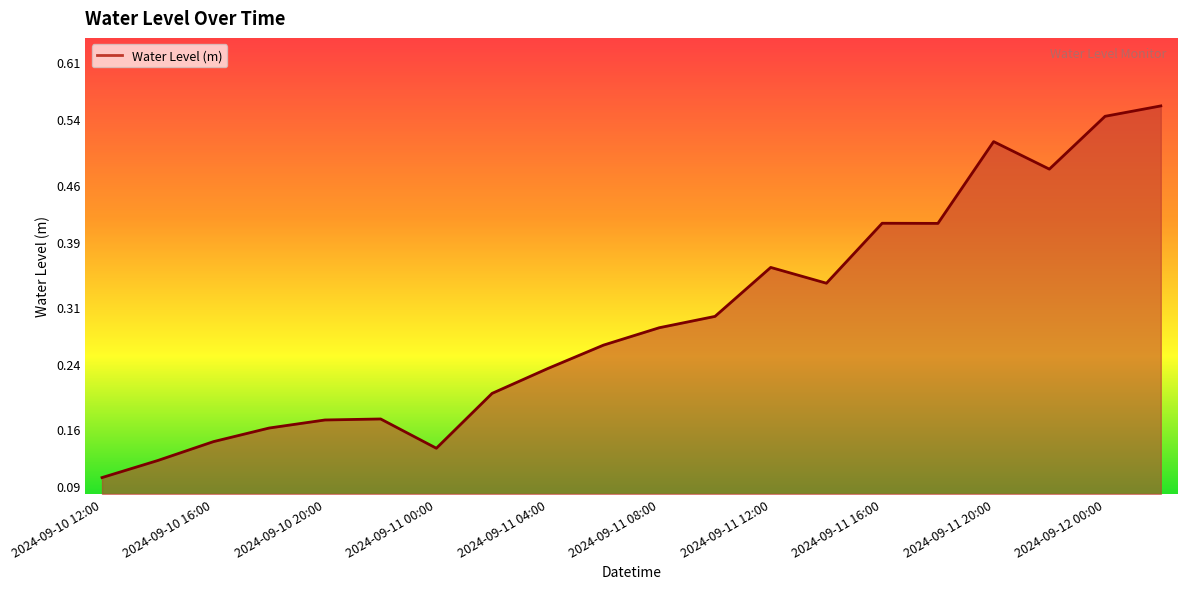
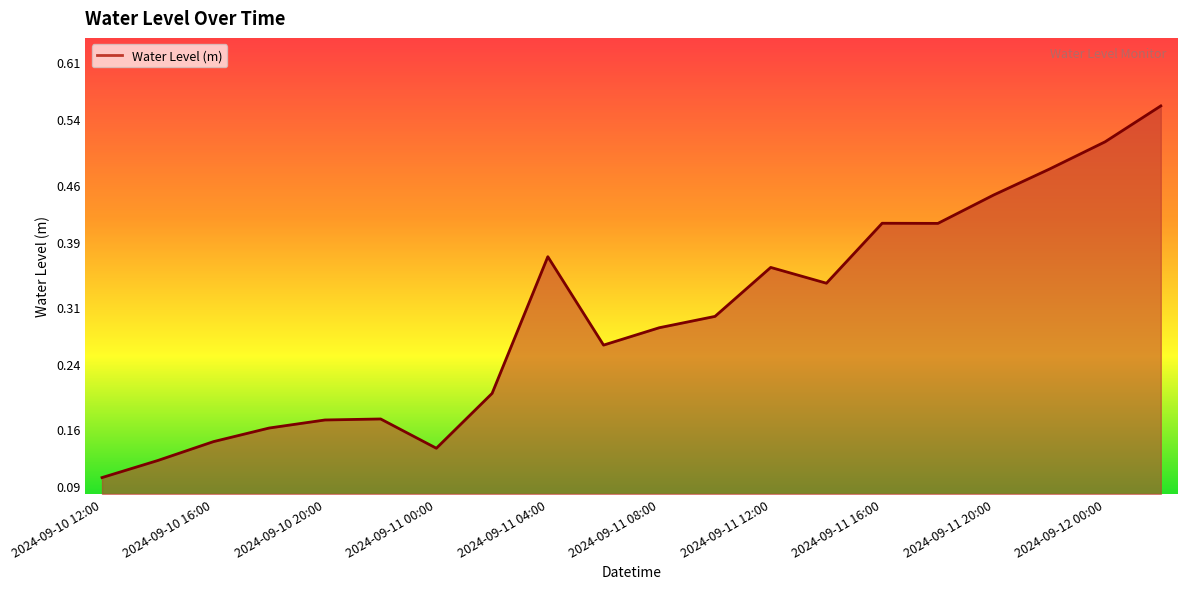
2024-09-11 04:00: 0.23 -> 0.37
2024-09-11 20:00: 0.51 -> 0.45
2024-09-12 00:00: 0.54 -> 0.51
